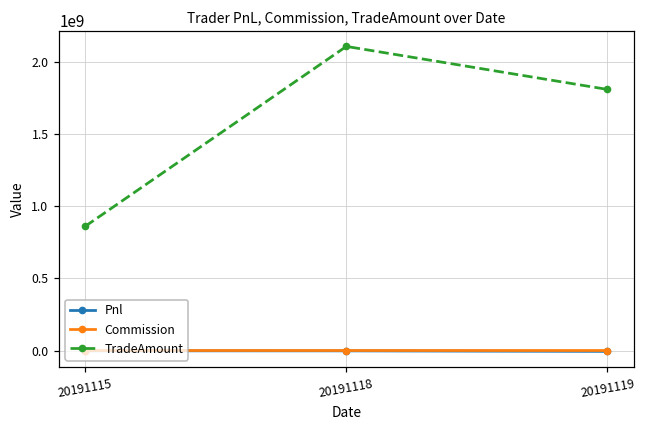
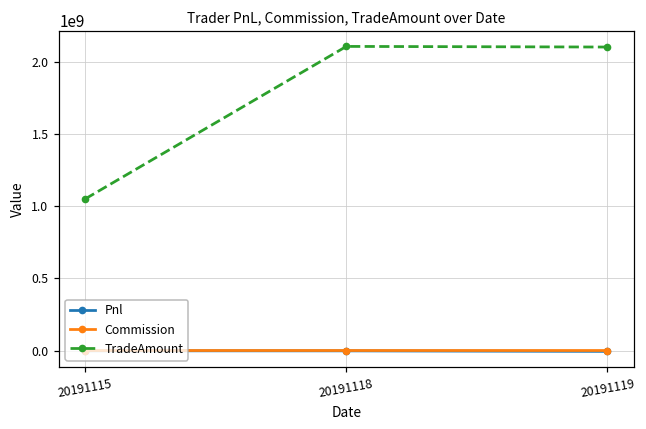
TradeAmount, 20191115: 860000000 -> 1050000000
TradeAmount, 20191119: 1810000000 -> 2100000000
